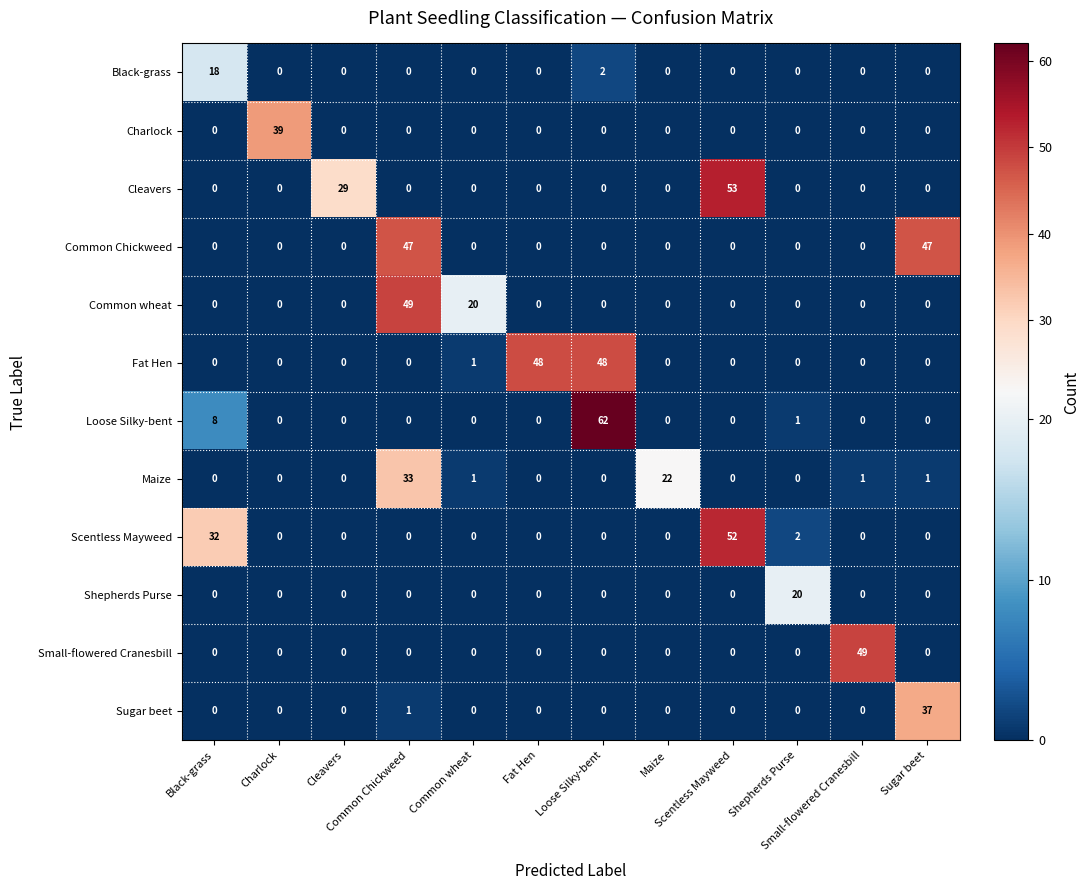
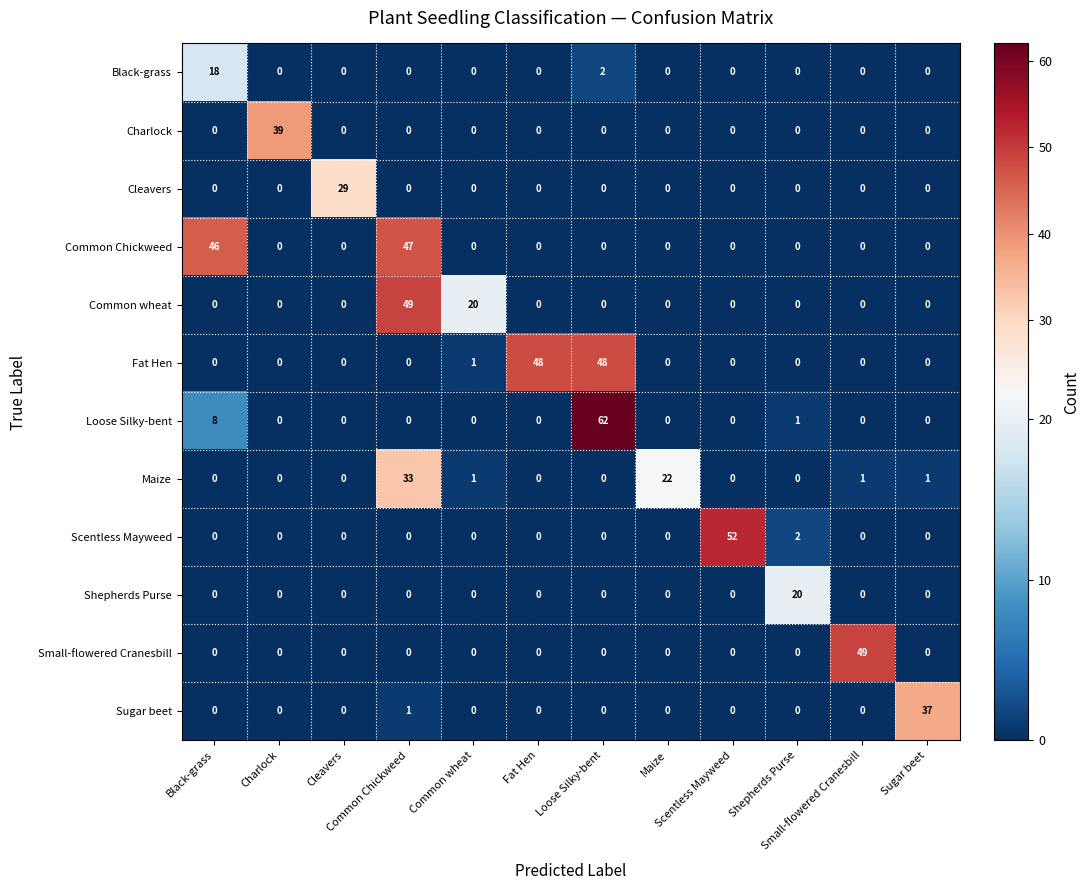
Cleavers, Scentless Mayweed: 53 -> 0
Common Chickweed, Black-grass: 0 -> 46
Common Chickweed, Sugar beet: 47 -> 0
Scentless Mayweed, Black-grass: 32 -> 0
